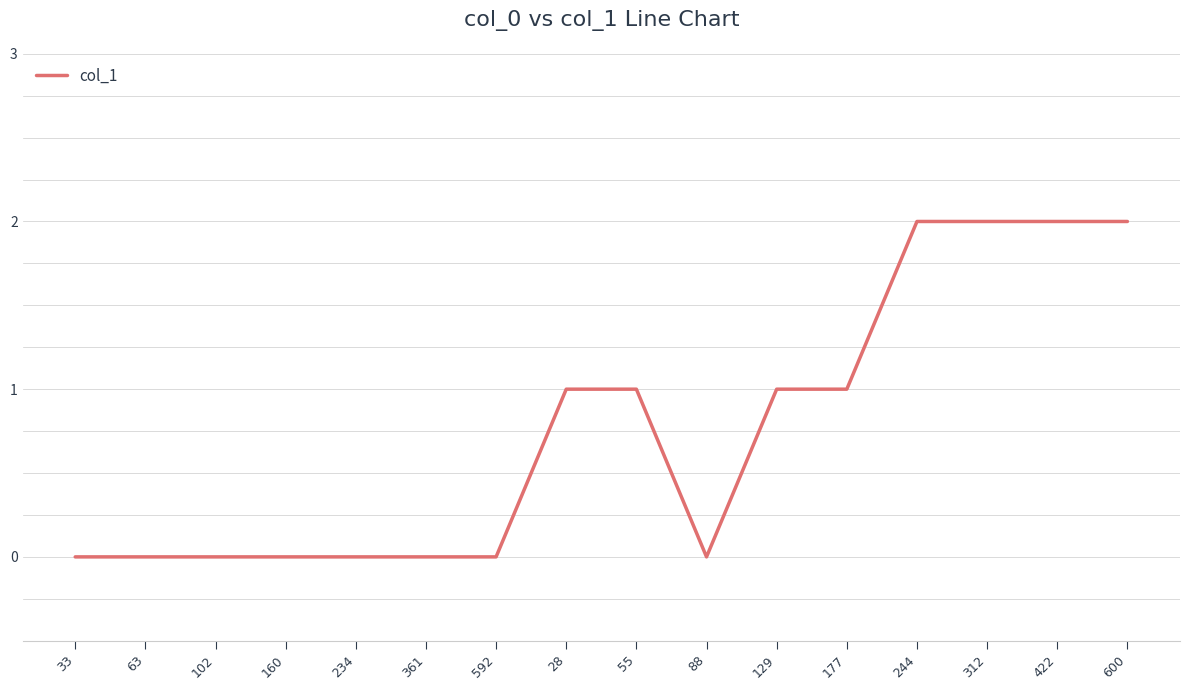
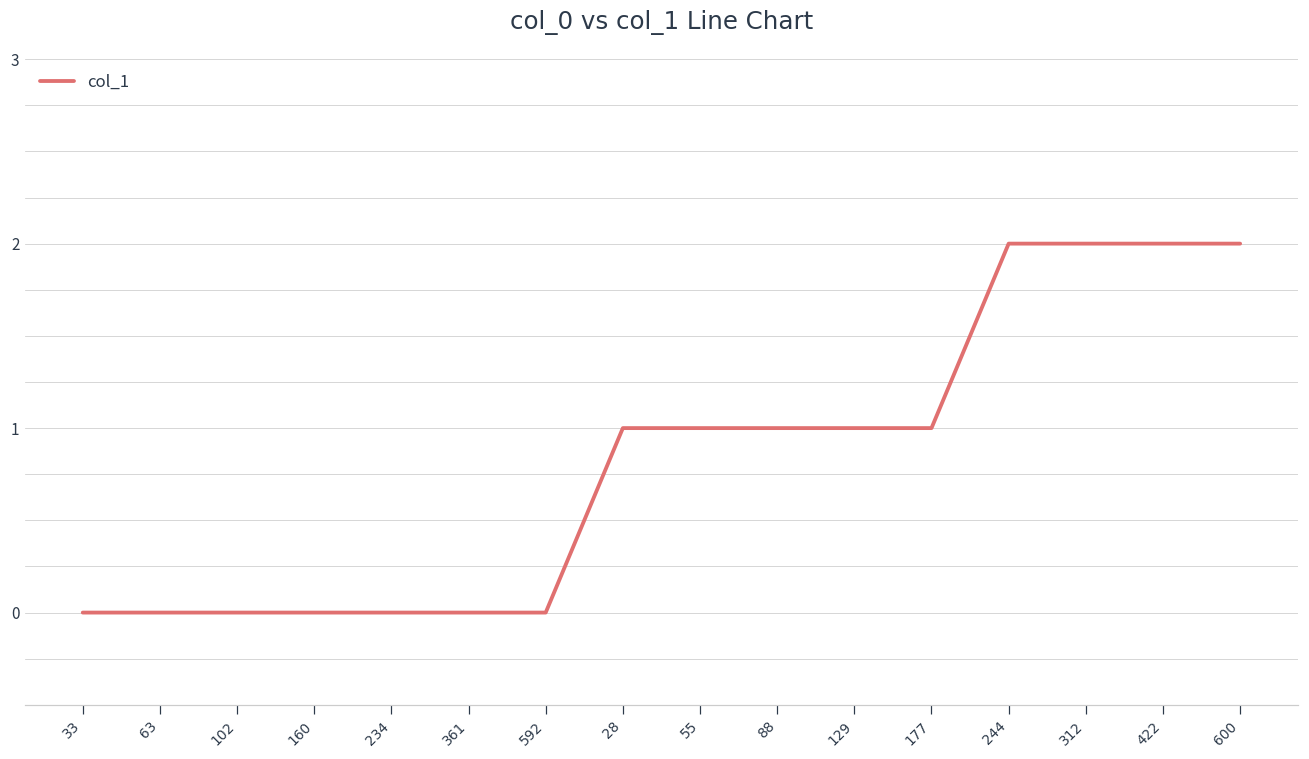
88: 0 -> 1
